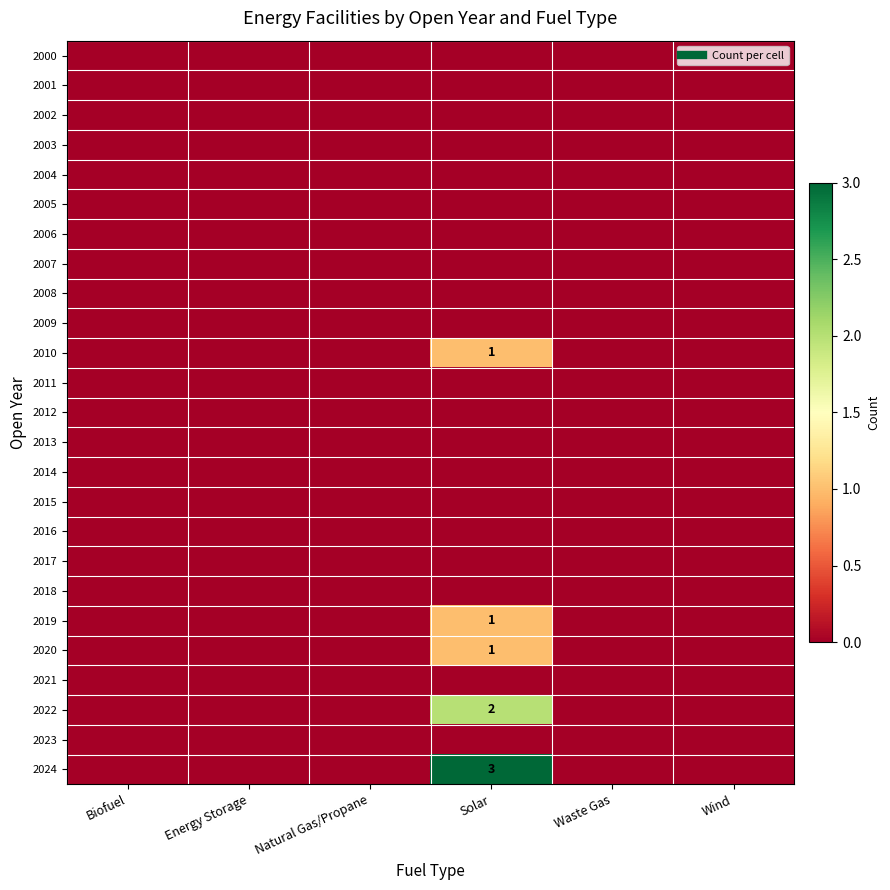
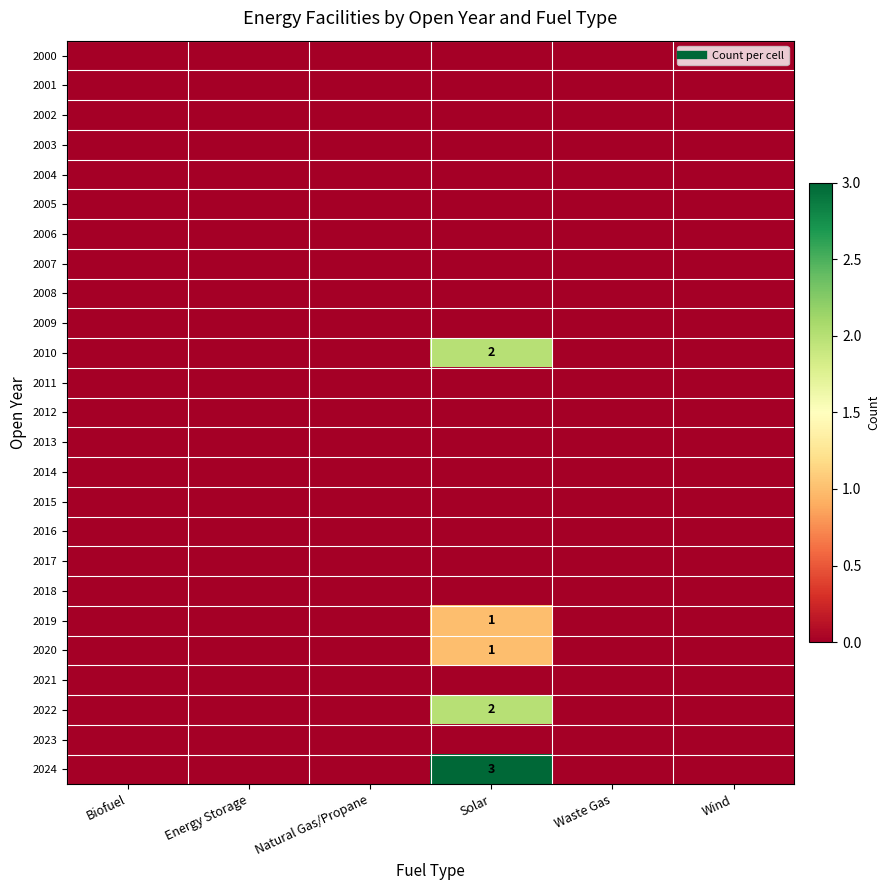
2010, Solar: 1 -> 2
